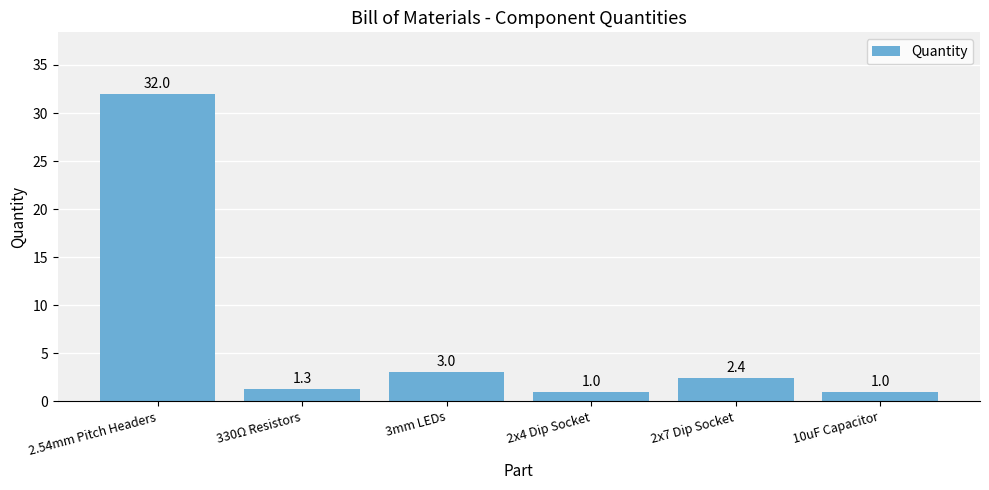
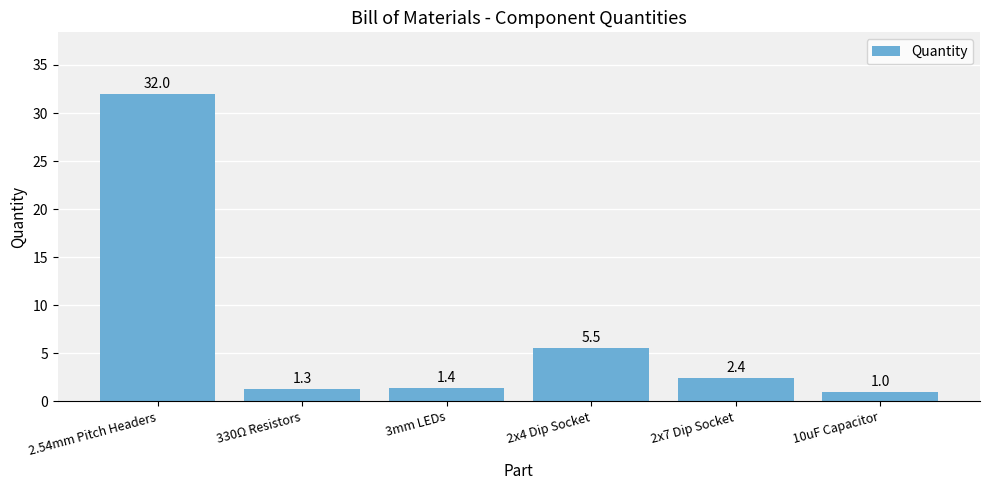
3mm LEDs: 3.0 -> 1.4
2x4 Dip Socket: 1.0 -> 5.5
